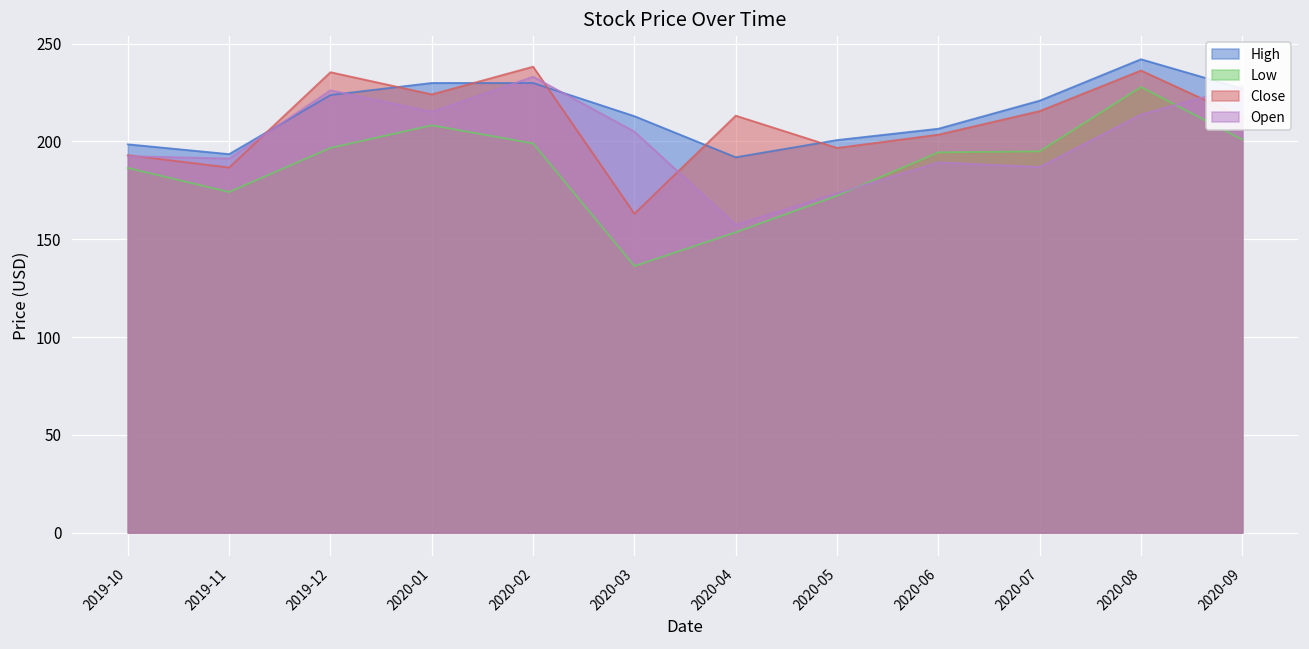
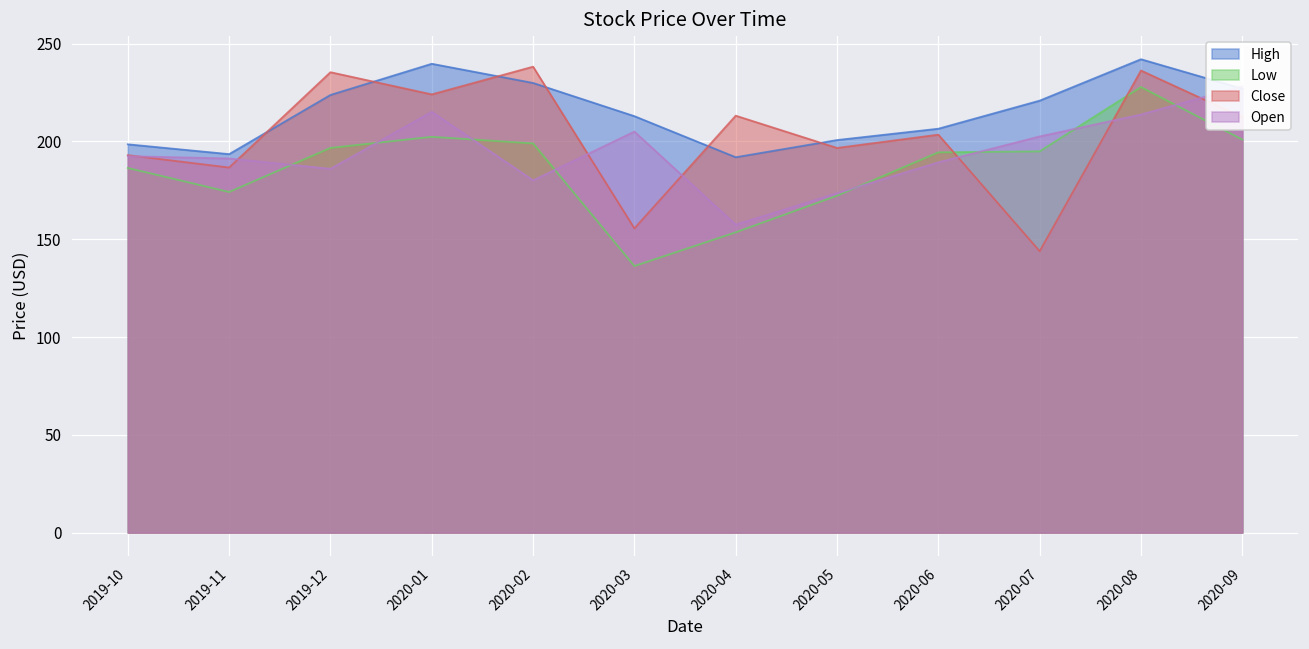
Open, 2019-12: 226 -> 186
High, 2020-01: 230 -> 240
Low, 2020-01: 208 -> 202
Open, 2020-02: 233 -> 180
Close, 2020-03: 163 -> 156
Close, 2020-07: 215 -> 144
Open, 2020-07: 187 -> 203
